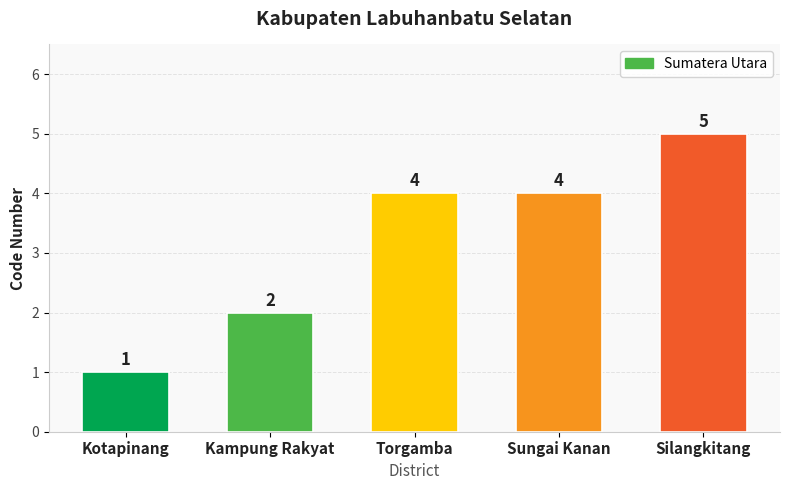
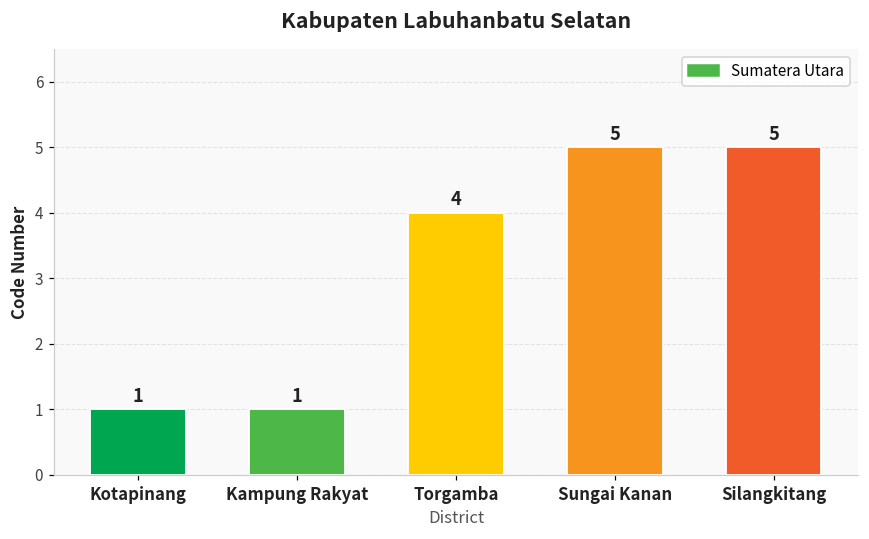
Kampung Rakyat: 2 -> 1
Sungai Kanan: 4 -> 5
